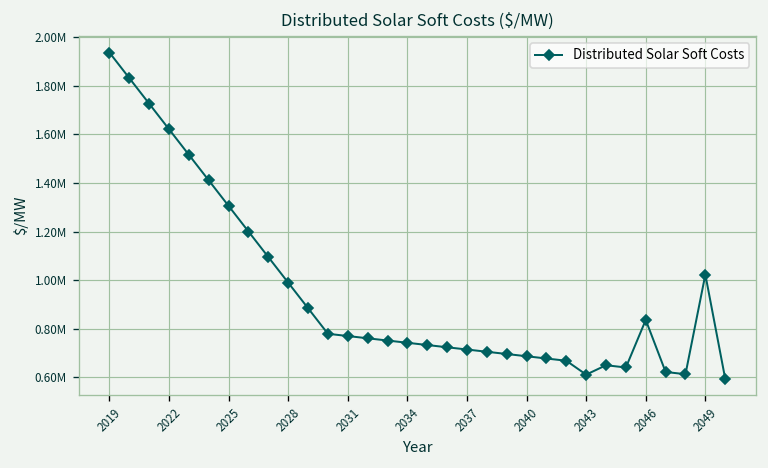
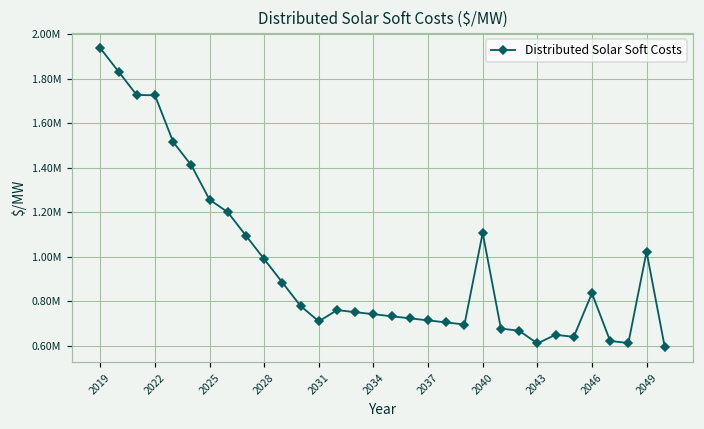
2022: 1620000 -> 1730000
2025: 1310000 -> 1260000
2031: 770000 -> 710000
2040: 690000 -> 1110000
